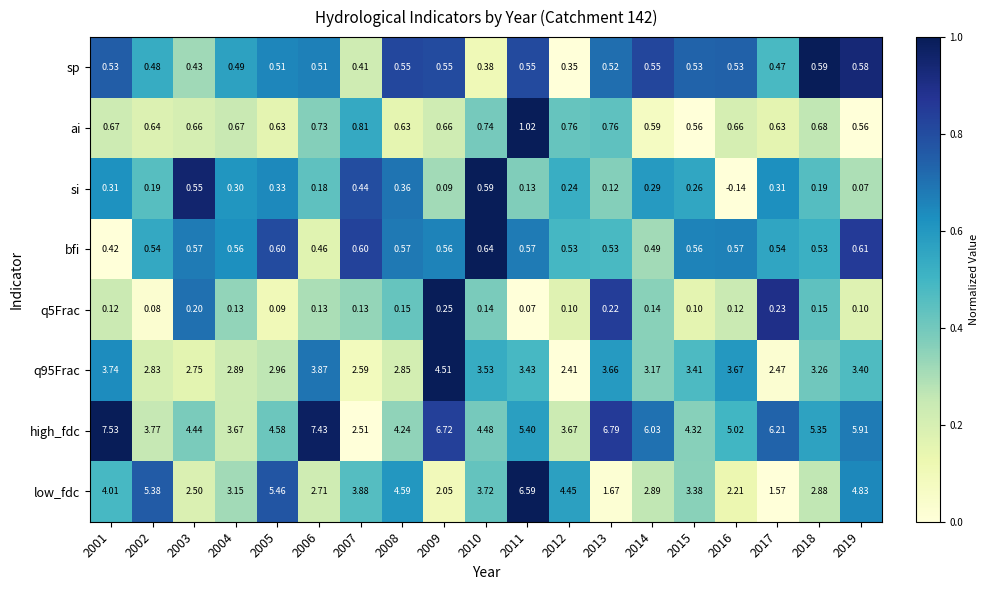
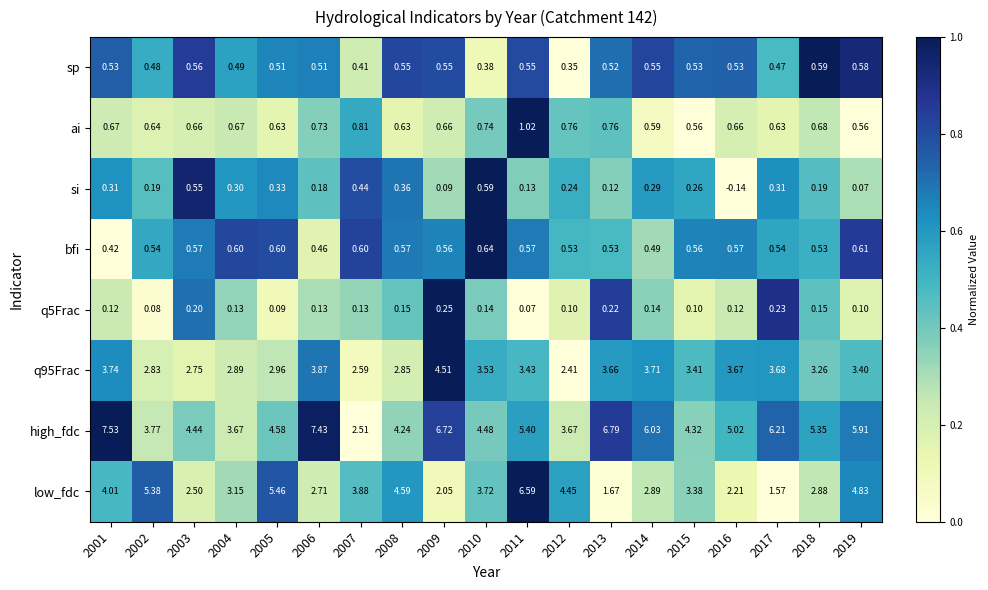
sp, 2003: 0.43 -> 0.56
bfi, 2004: 0.56 -> 0.60
q95Frac, 2014: 3.17 -> 3.71
q95Frac, 2017: 2.47 -> 3.68
